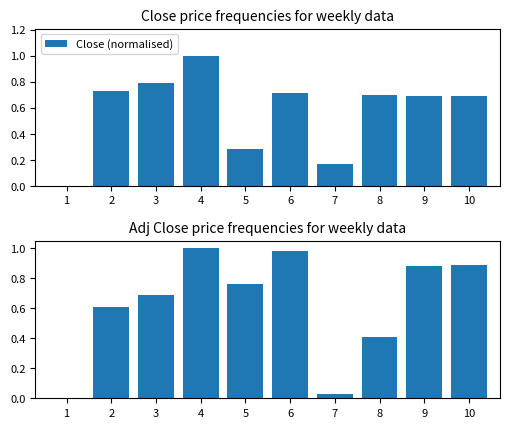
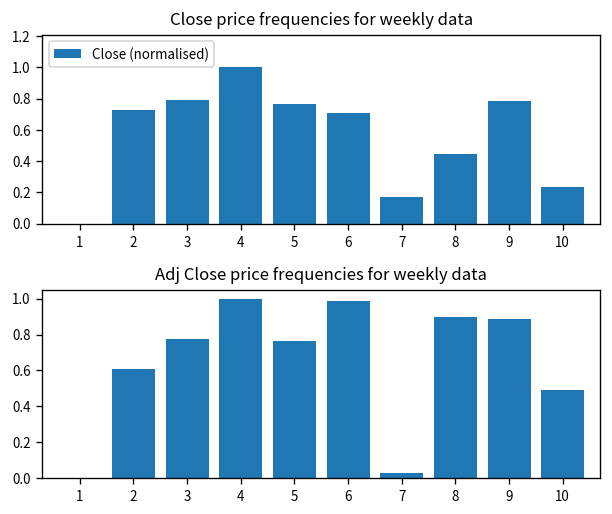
Close price frequencies for weekly data, 5: 0.28 -> 0.76
Close price frequencies for weekly data, 8: 0.70 -> 0.45
Close price frequencies for weekly data, 9: 0.69 -> 0.78
Close price frequencies for weekly data, 10: 0.69 -> 0.24
Adj Close price frequencies for weekly data, 3: 0.69 -> 0.78
Adj Close price frequencies for weekly data, 8: 0.41 -> 0.90
Adj Close price frequencies for weekly data, 10: 0.89 -> 0.49
